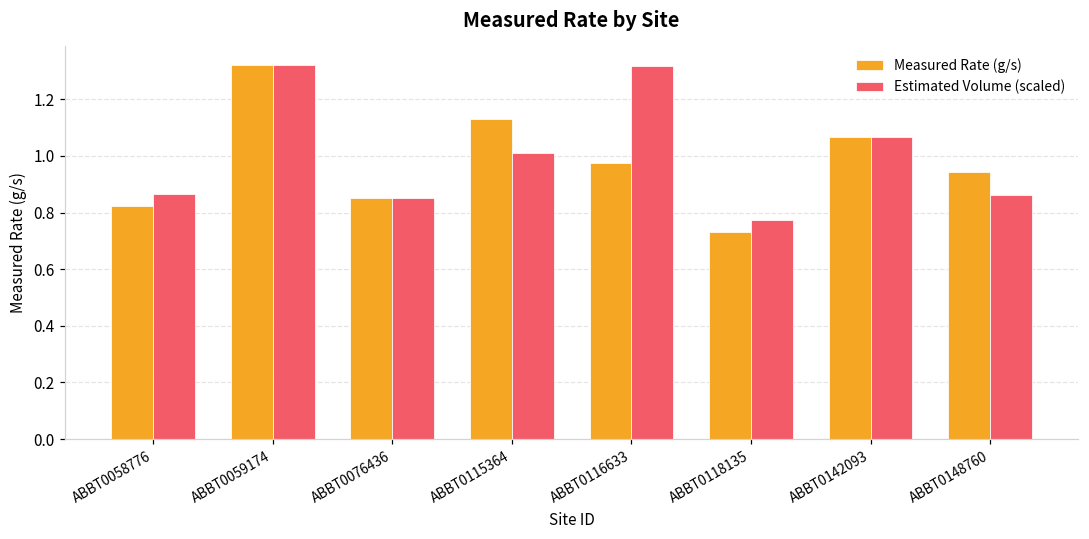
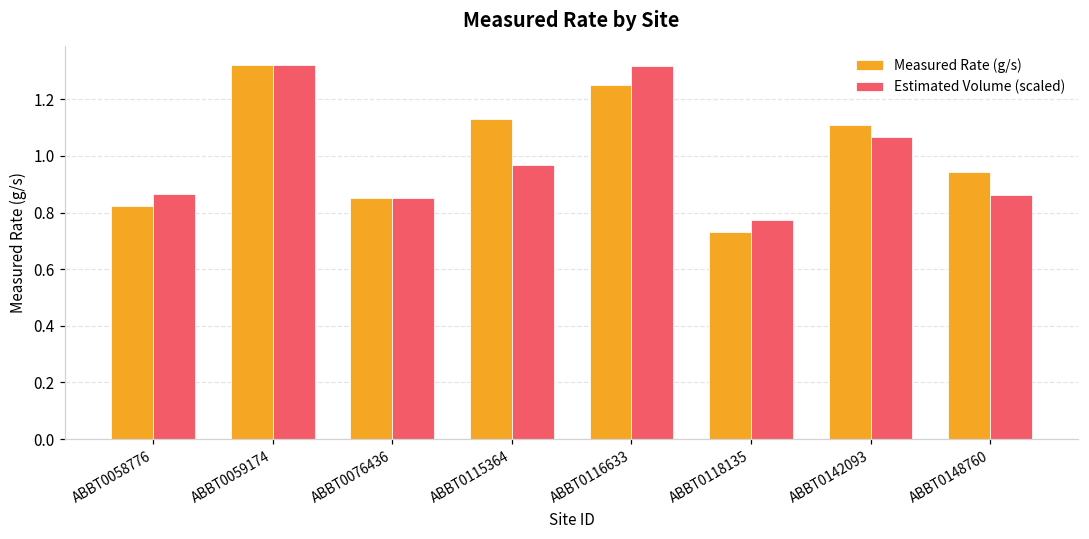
Estimated Volume (scaled), ABBT0115364: 1.01 -> 0.97
Measured Rate (g/s), ABBT0116633: 0.98 -> 1.25
Measured Rate (g/s), ABBT0142093: 1.07 -> 1.11
